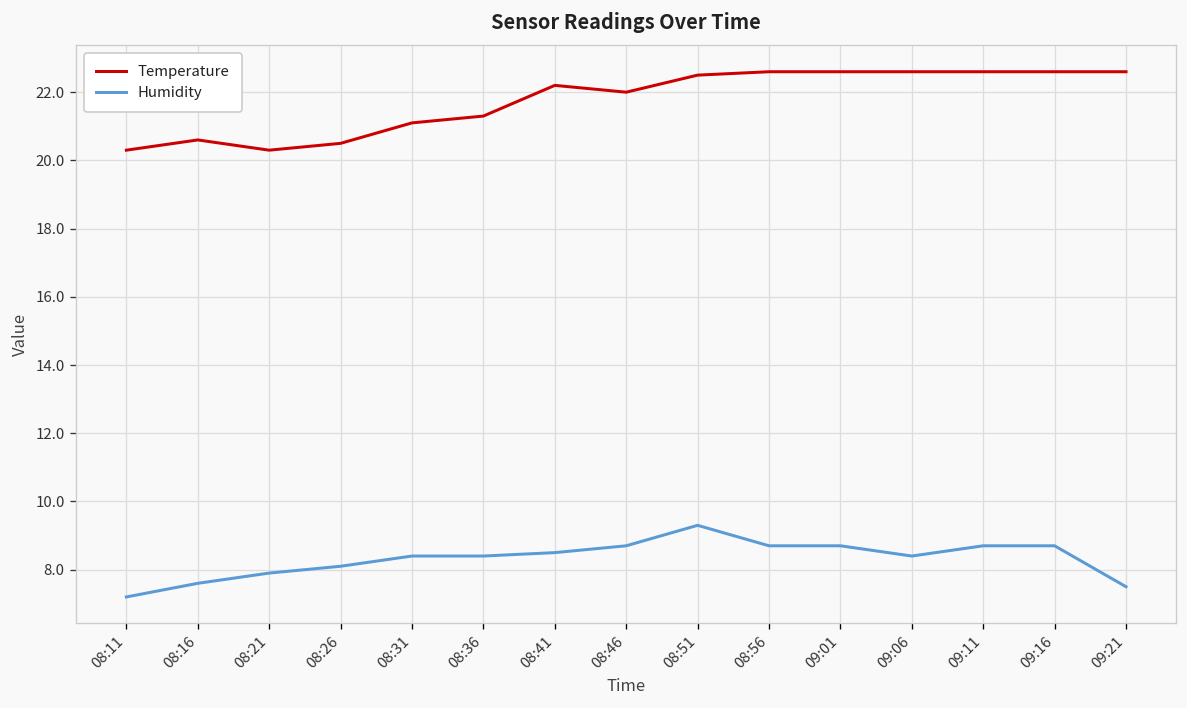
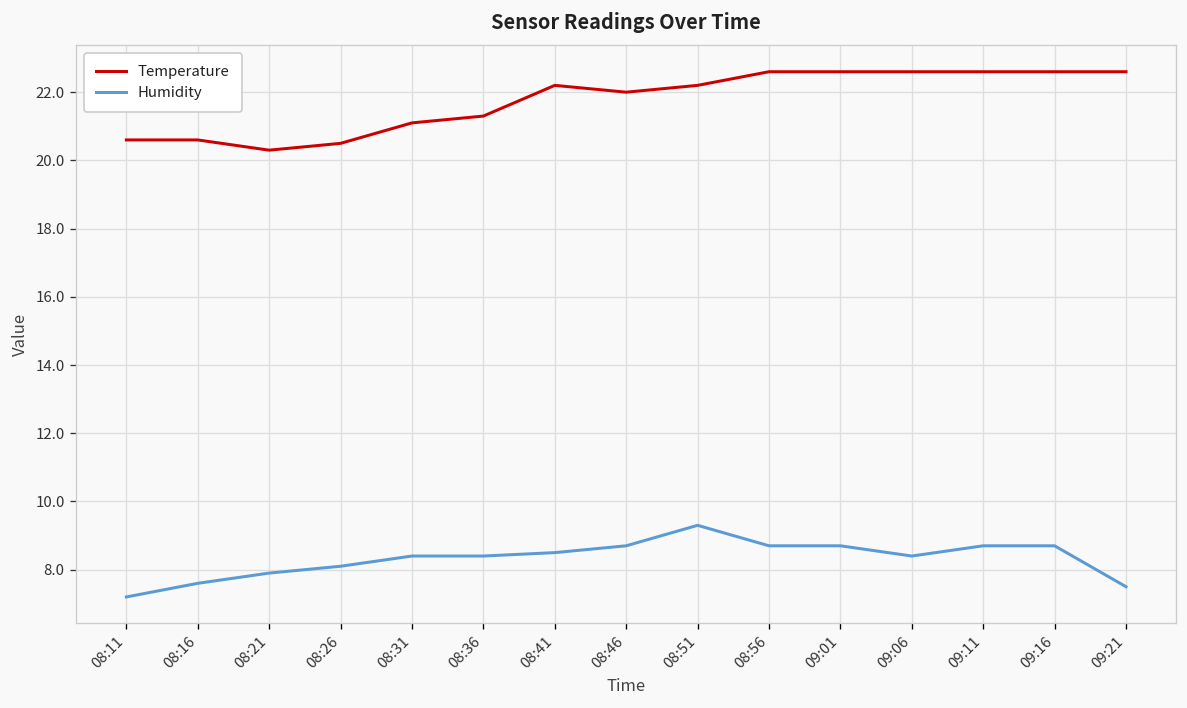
Temperature, 08:11: 20.3 -> 20.6
Temperature, 08:51: 22.5 -> 22.2
